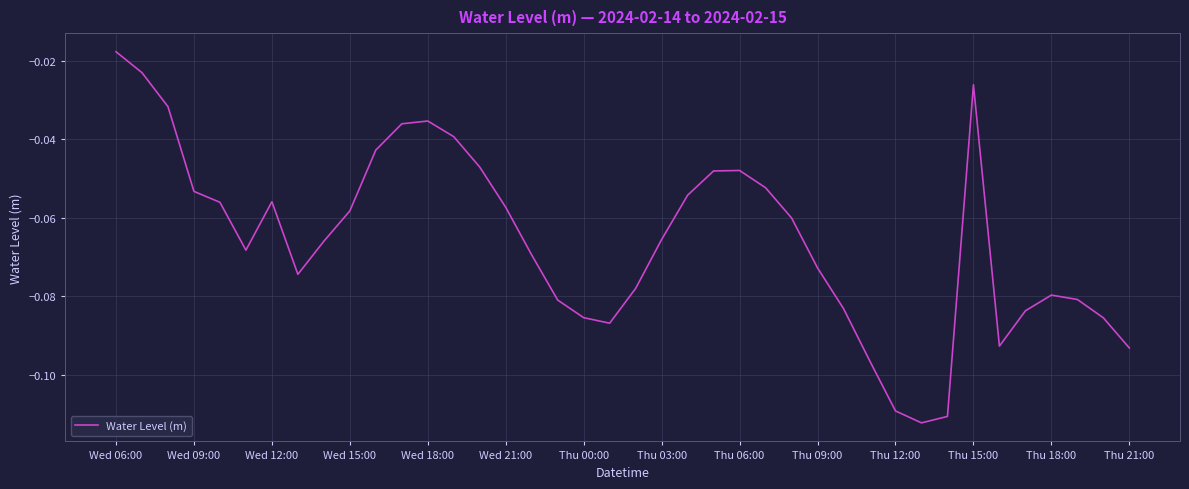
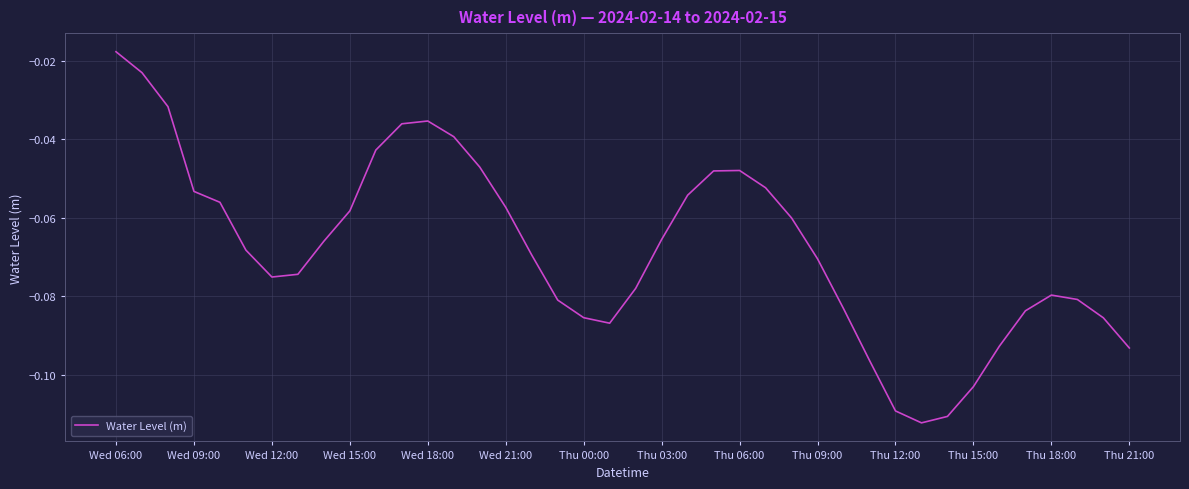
Wed 12:00: -0.056 -> -0.075
Thu 09:00: -0.073 -> -0.070
Thu 15:00: -0.026 -> -0.103
